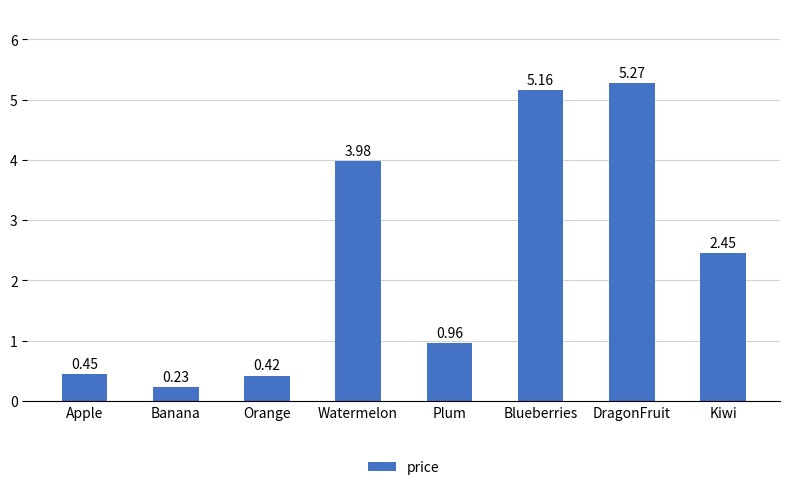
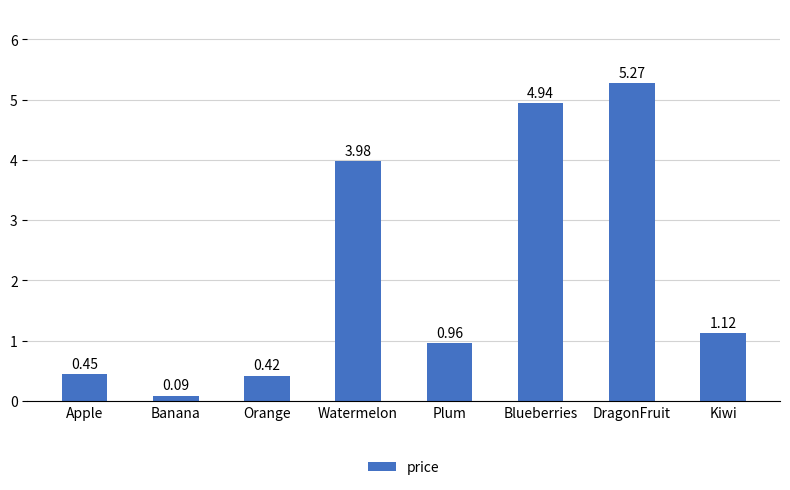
Banana: 0.23 -> 0.09
Blueberries: 5.16 -> 4.94
Kiwi: 2.45 -> 1.12
